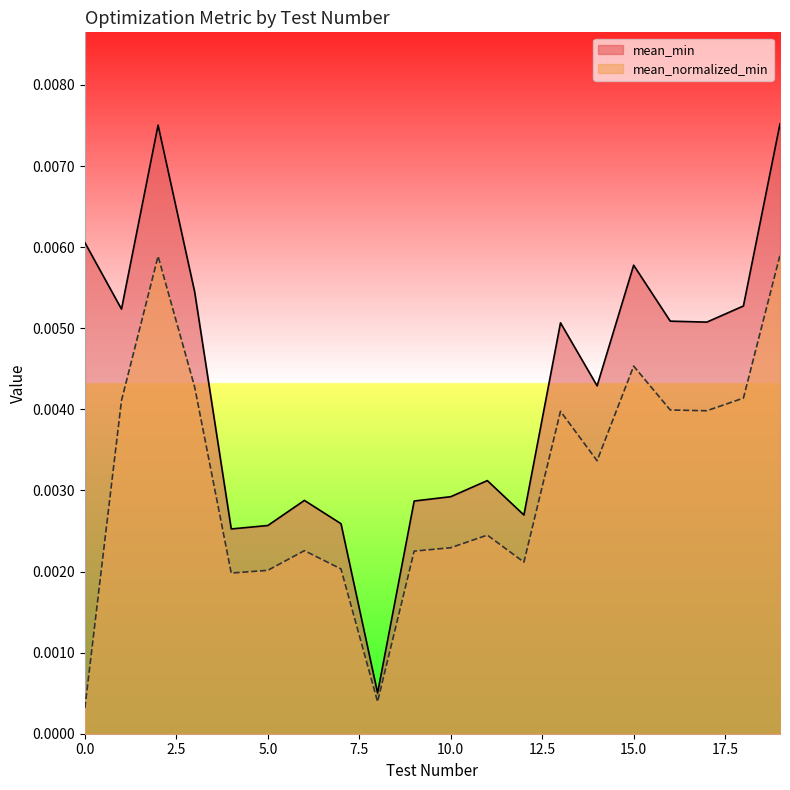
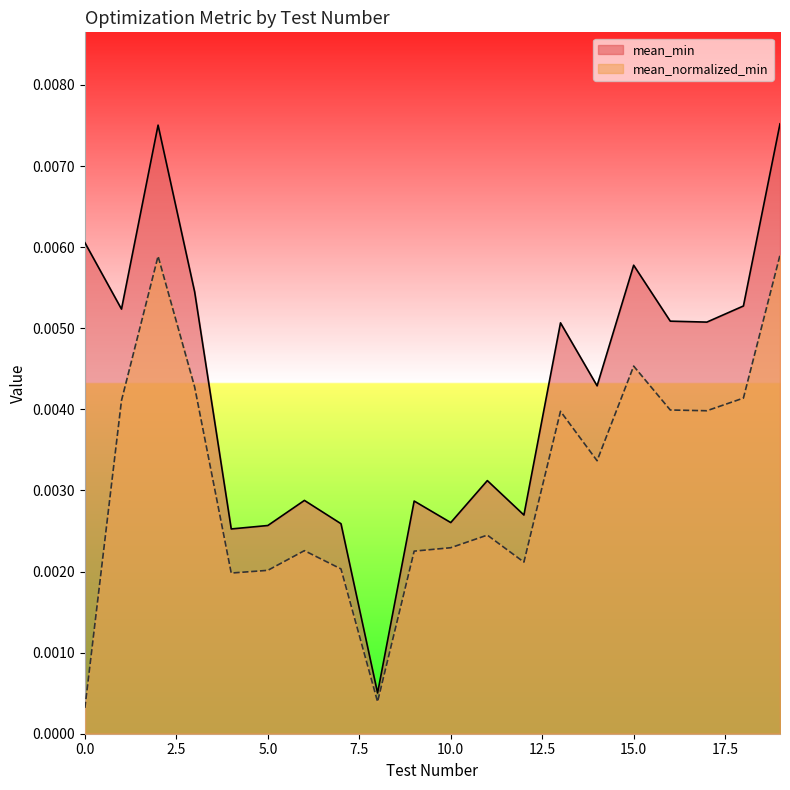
mean_min, 10.0: 0.0029 -> 0.0026
